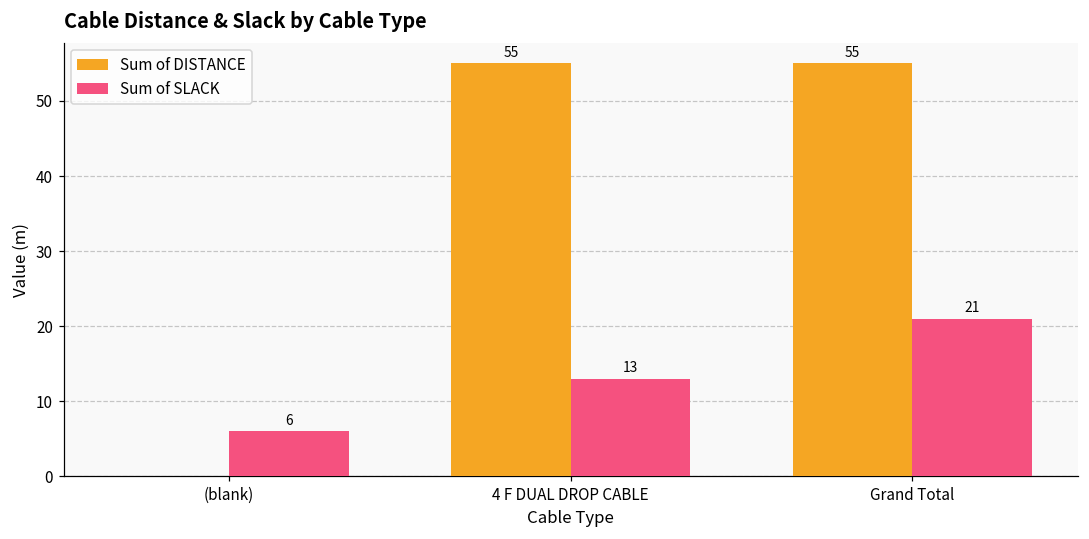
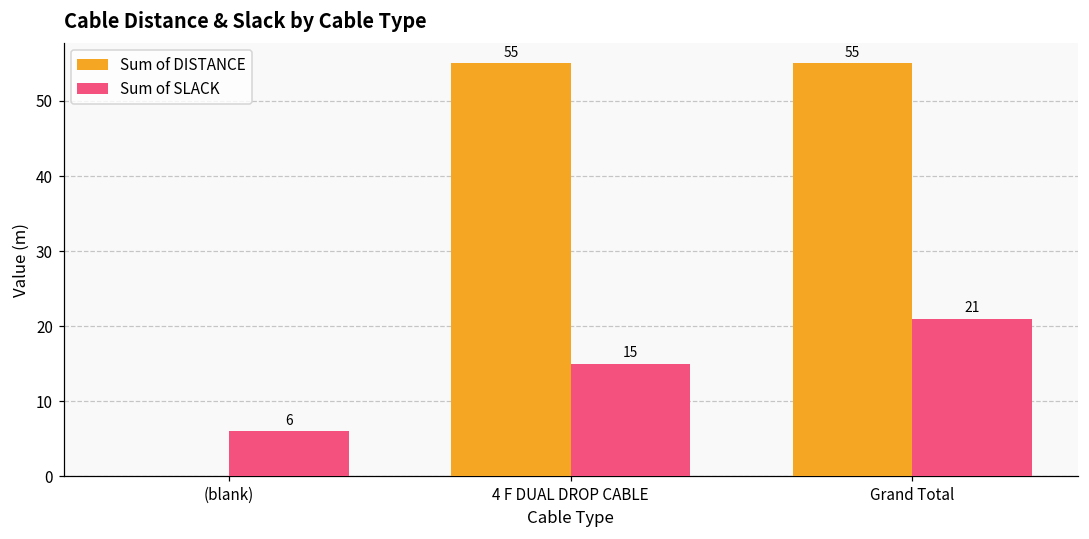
Sum of SLACK, 4 F DUAL DROP CABLE: 13 -> 15
